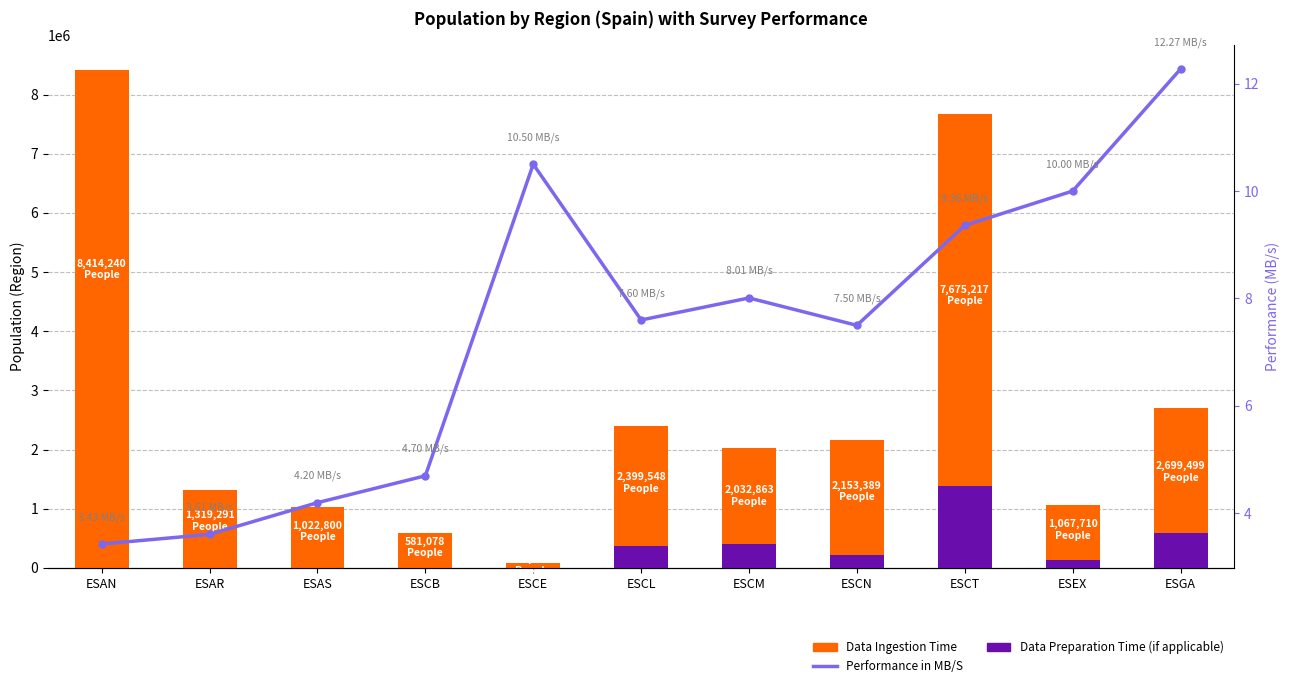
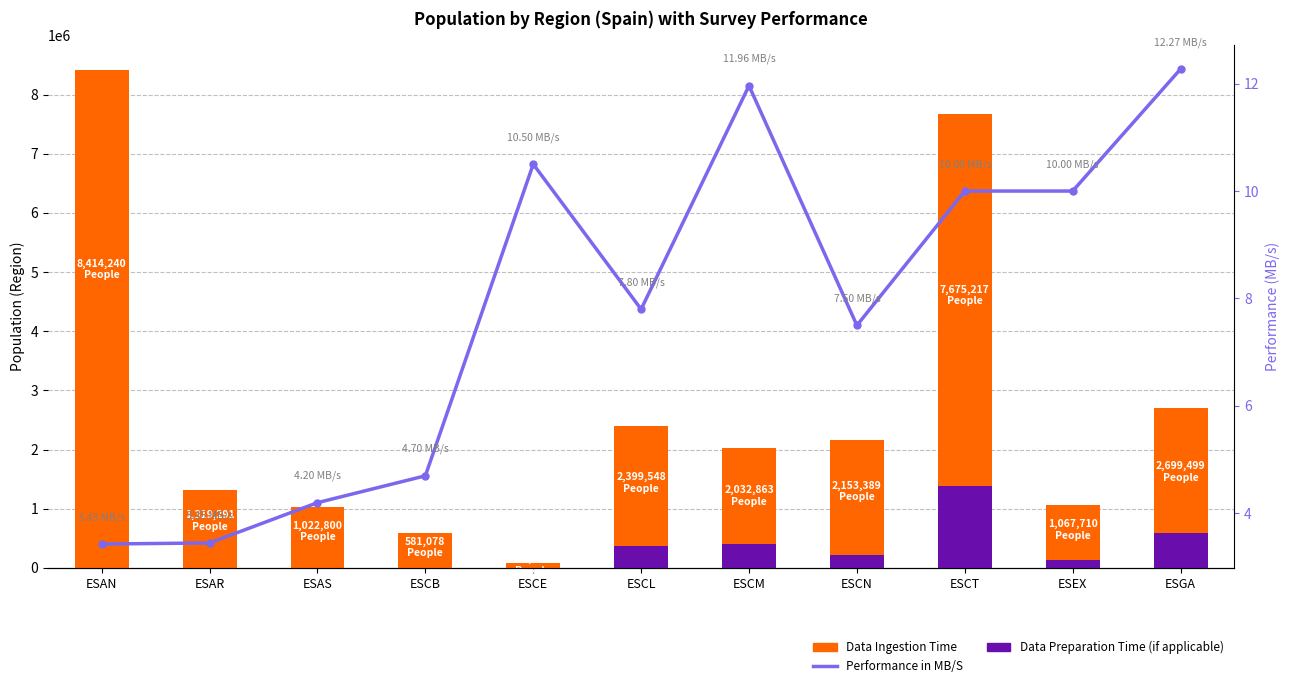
Performance in MB/S, ESAR: 3.61 -> 3.45
Performance in MB/S, ESCL: 7.60 -> 7.80
Performance in MB/S, ESCM: 8.01 -> 11.96
Performance in MB/S, ESCT: 9.36 -> 10.00
